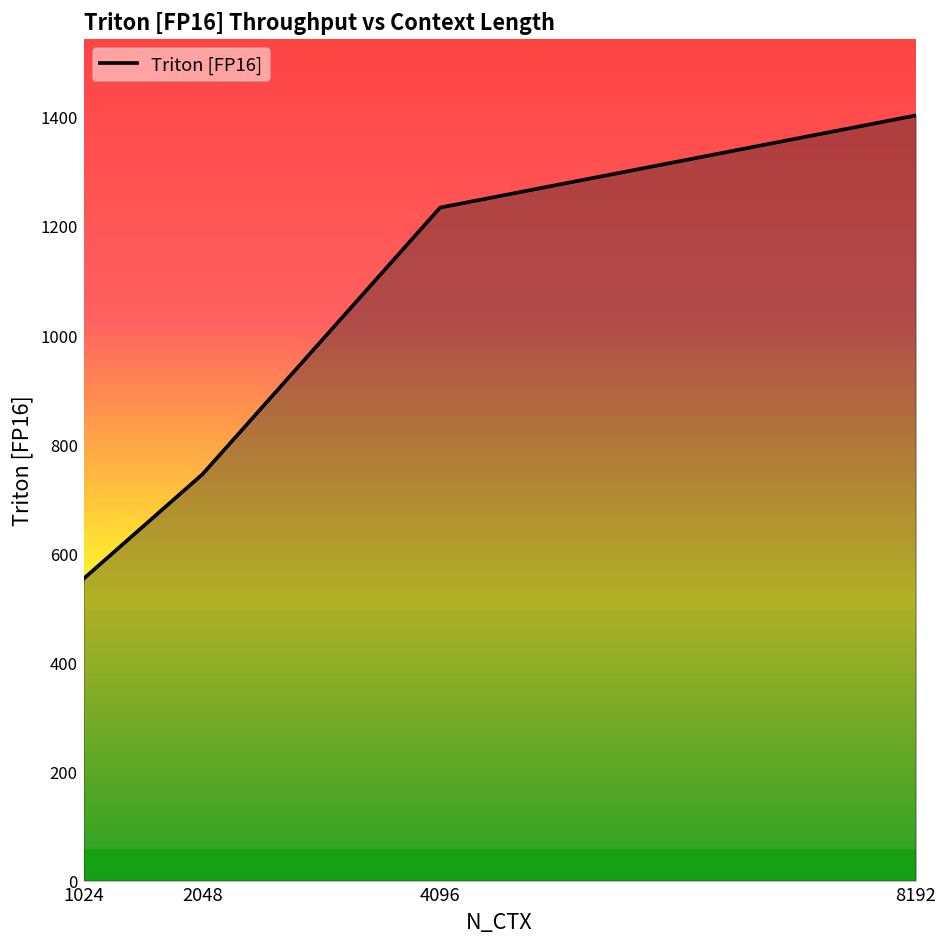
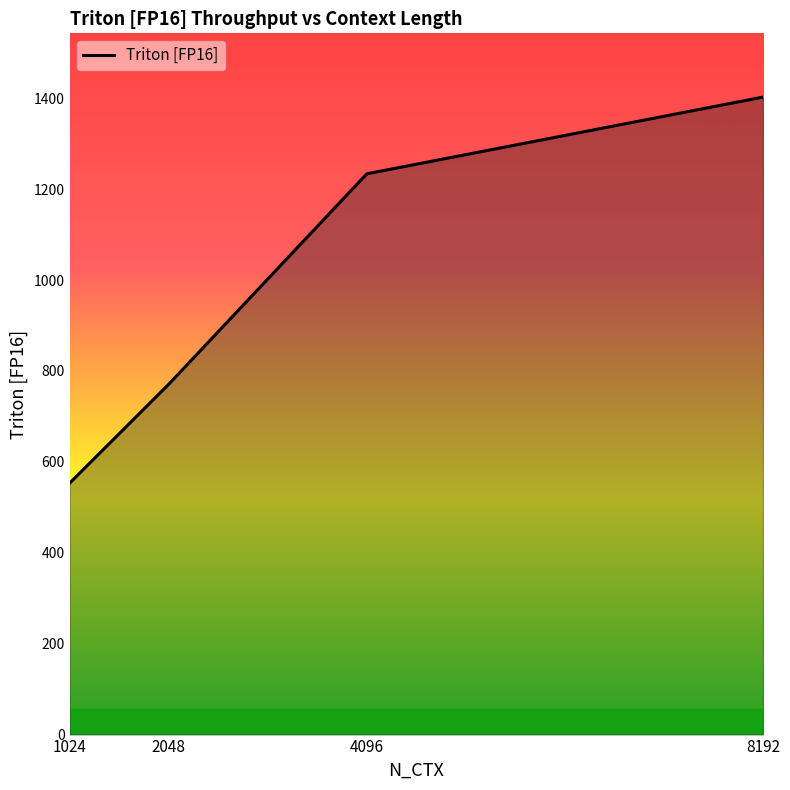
2048: 740 -> 770
